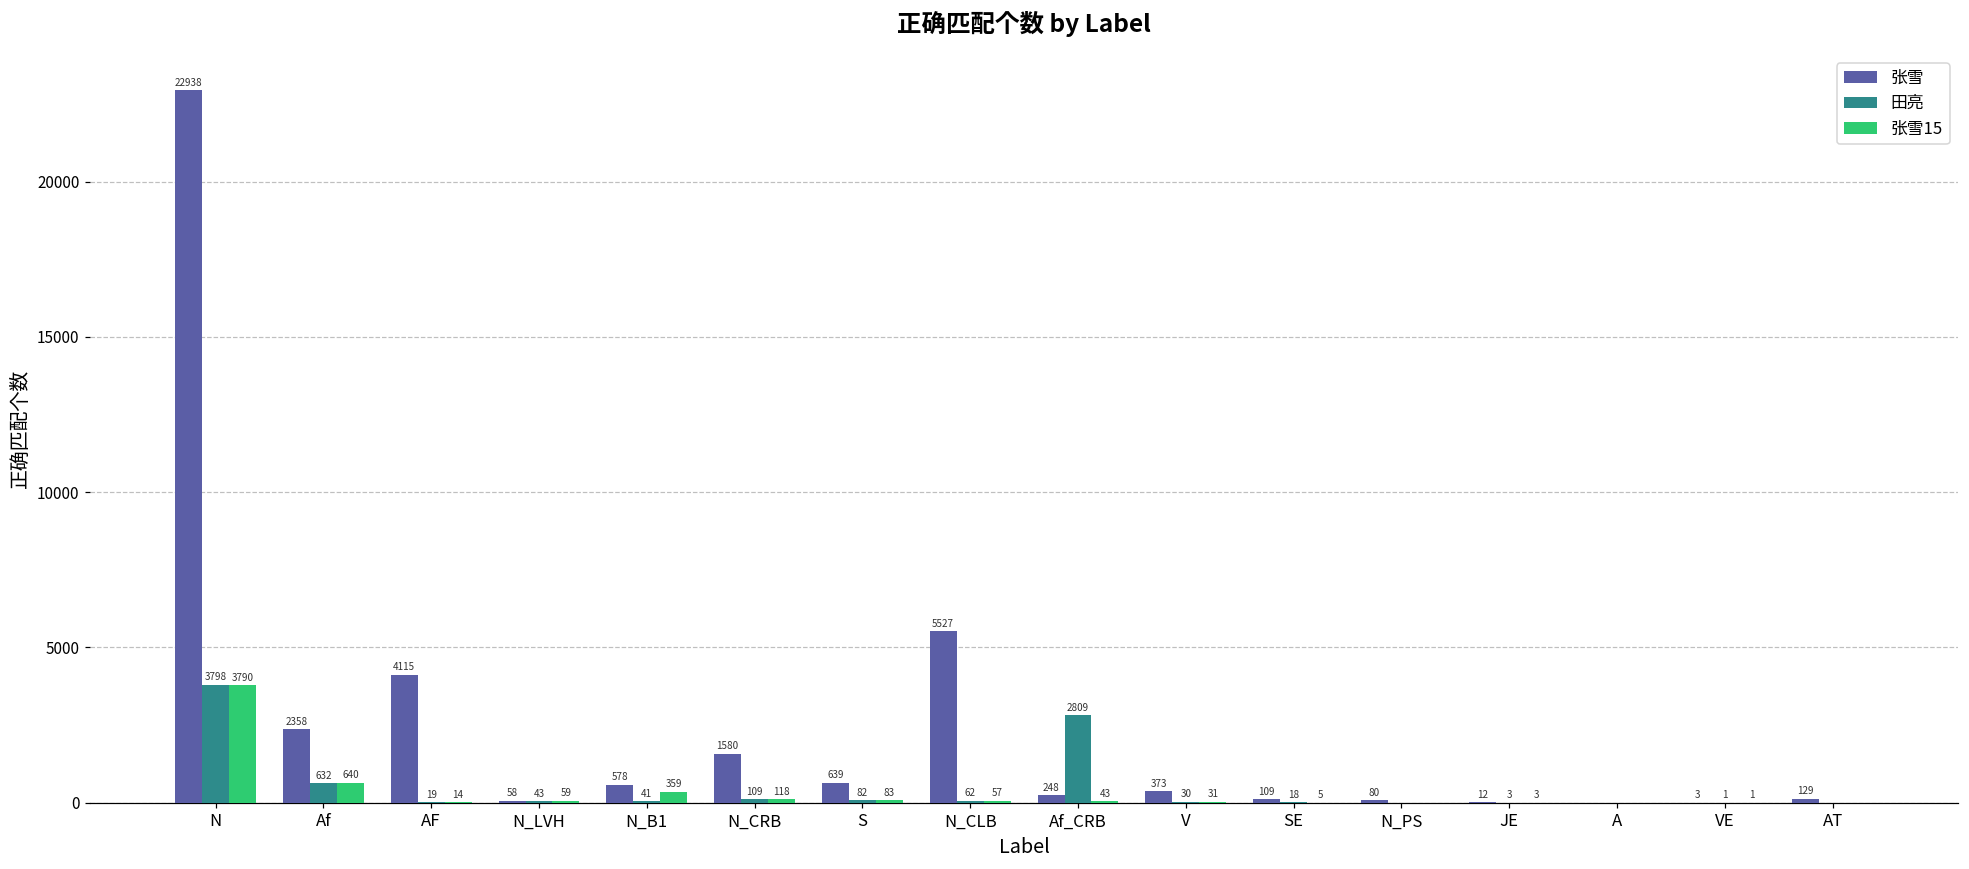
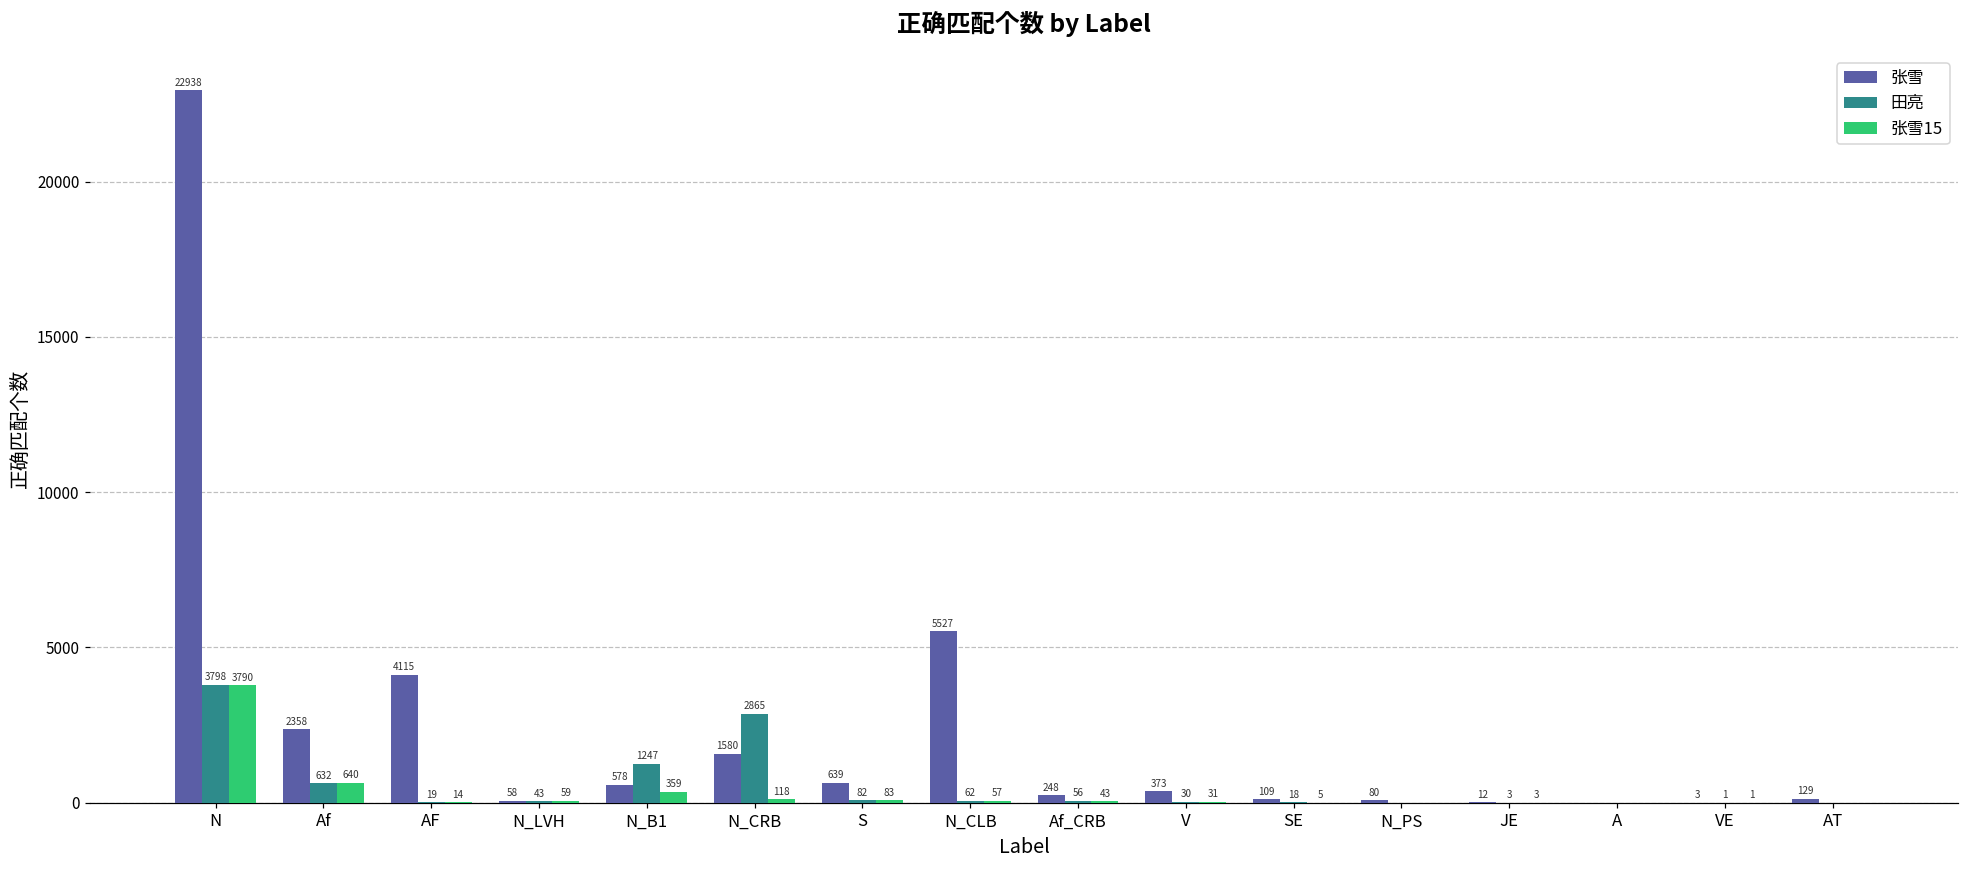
田亮, N_B1: 41 -> 1247
田亮, N_CRB: 109 -> 2865
田亮, Af_CRB: 2809 -> 56
